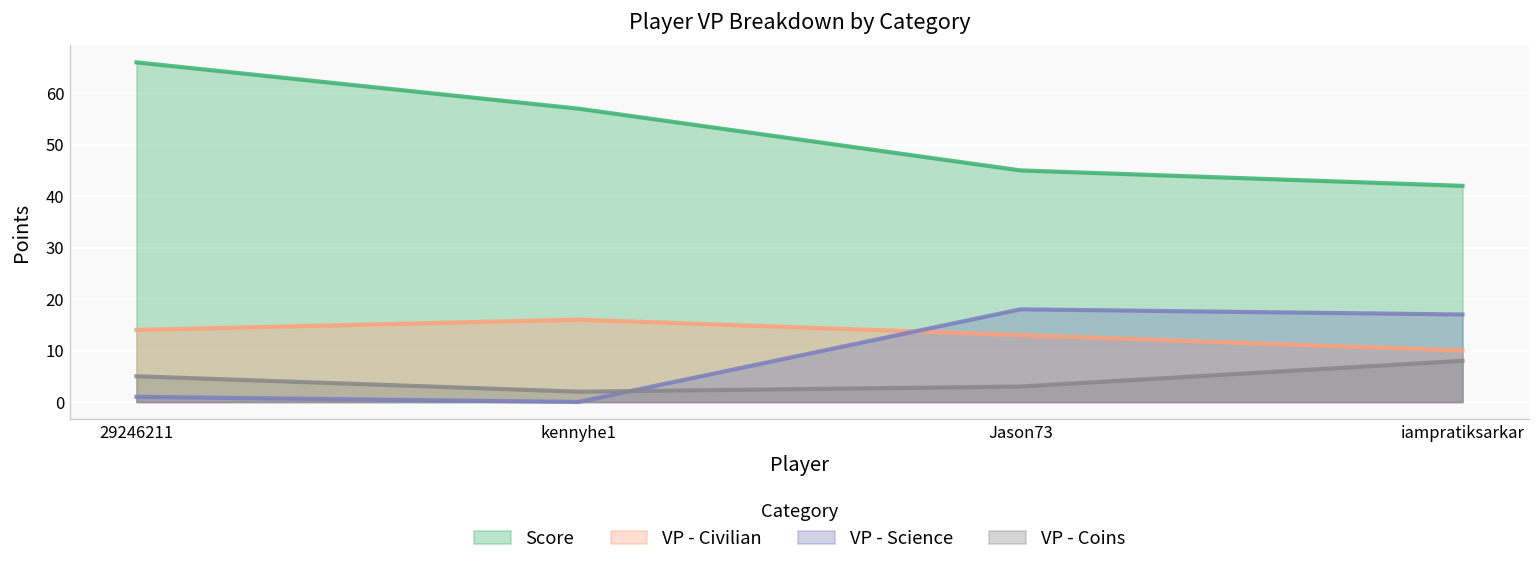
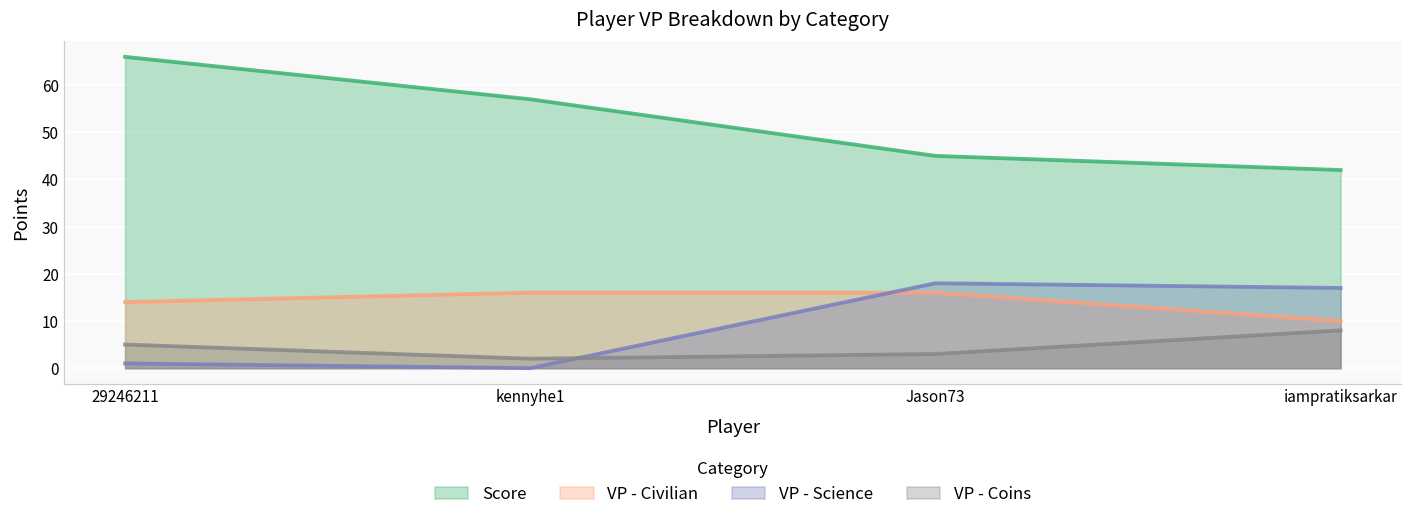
VP - Civilian, Jason73: 13 -> 16
